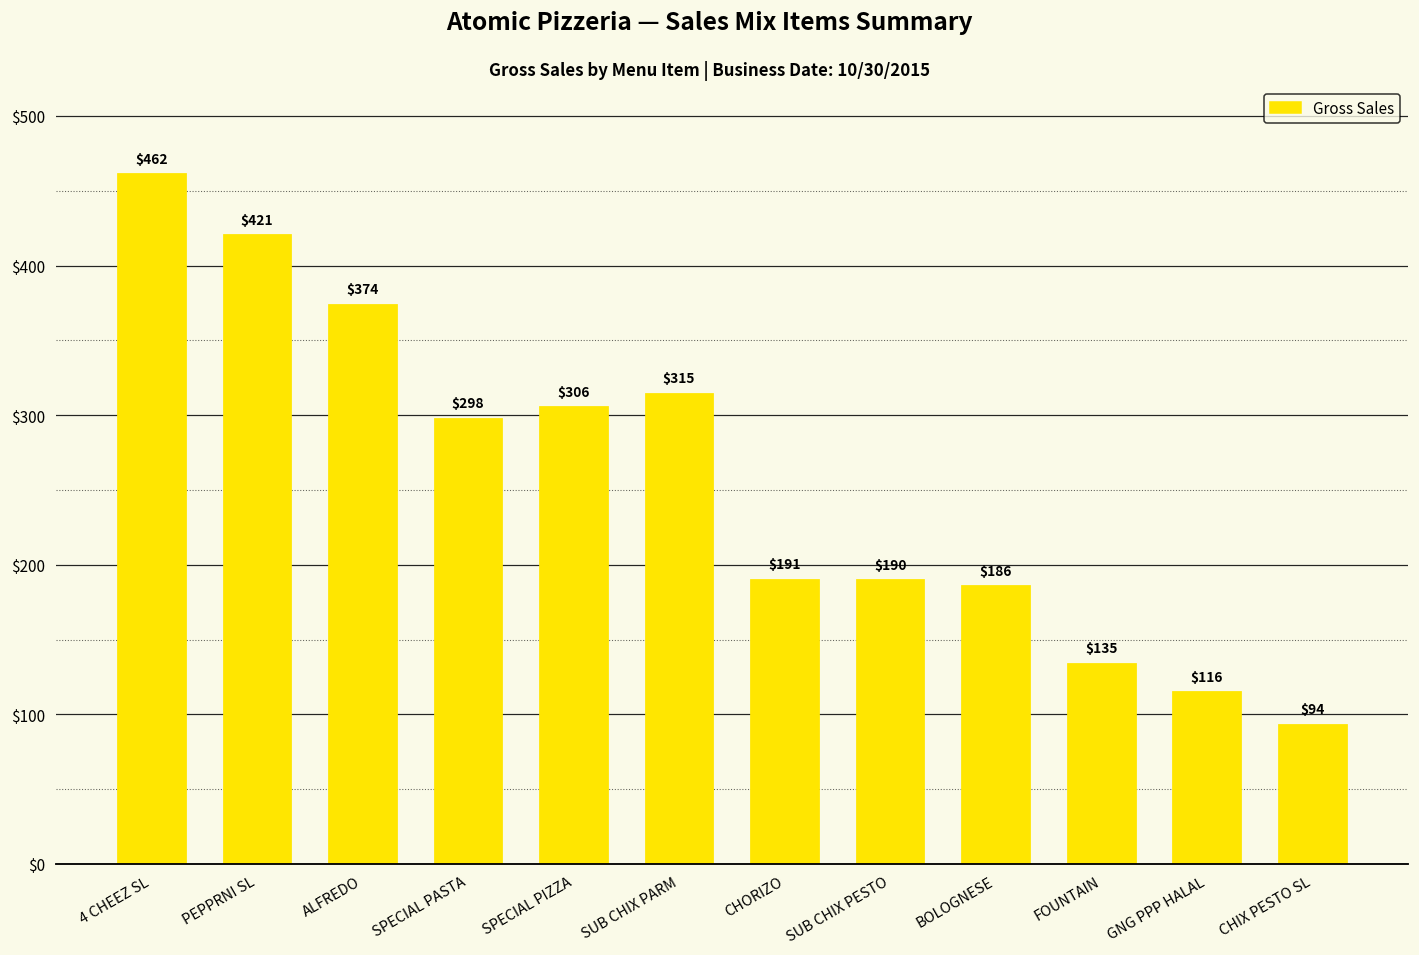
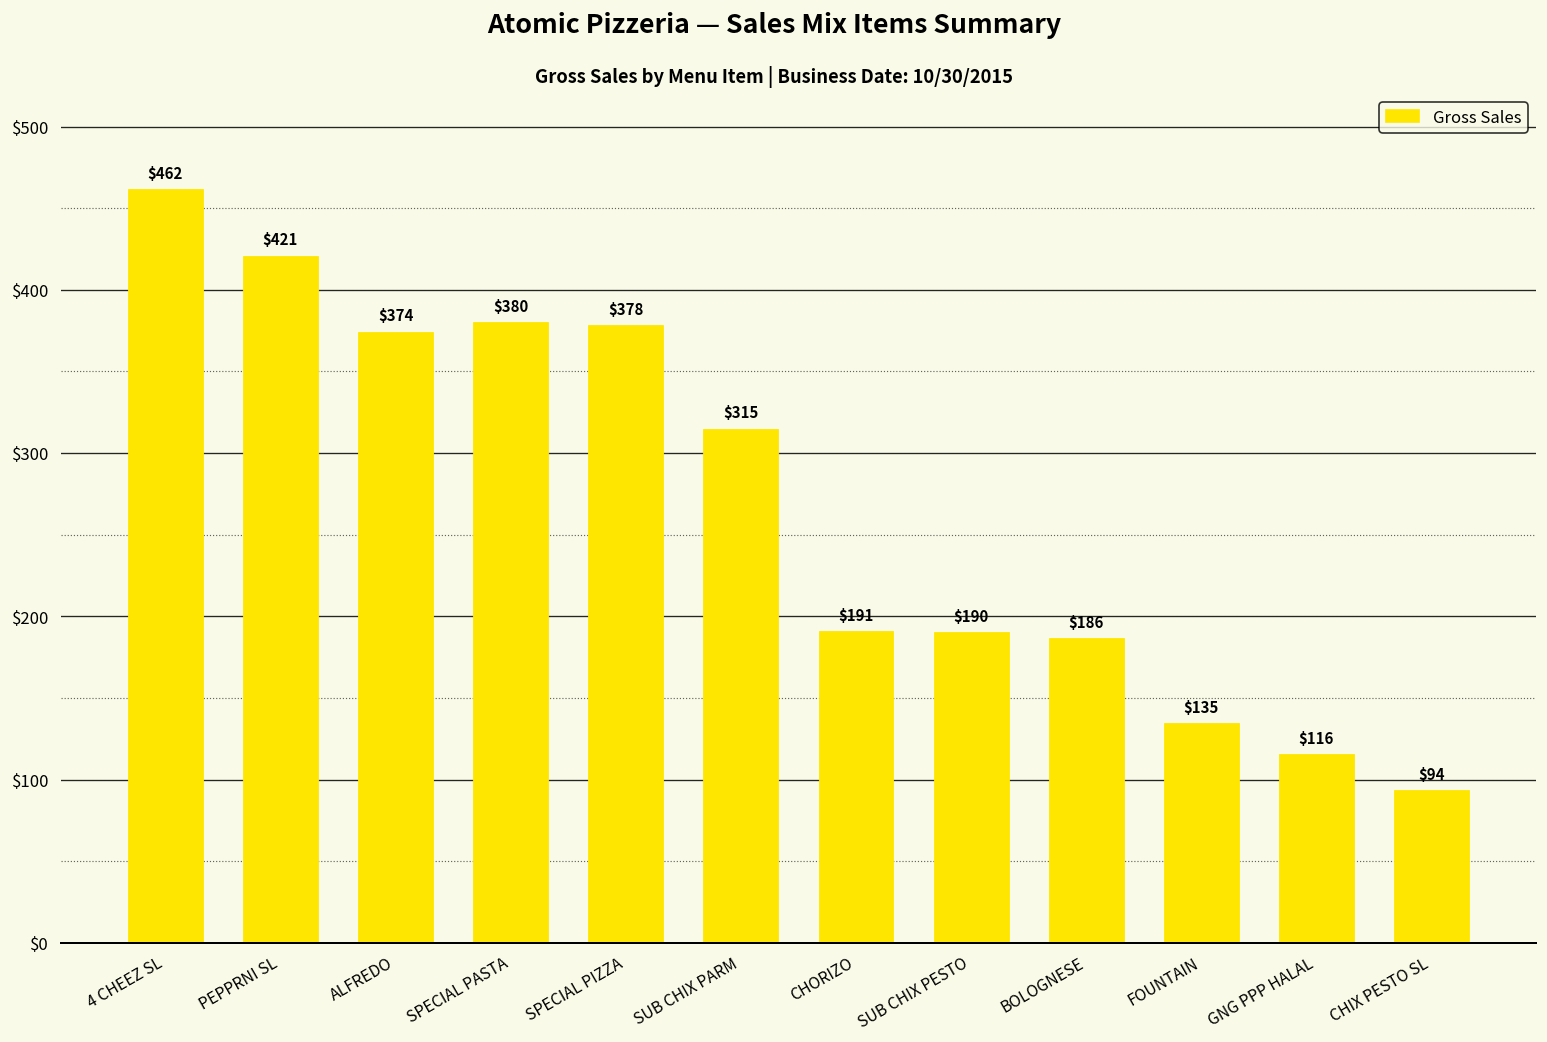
SPECIAL PASTA: $298 -> $380
SPECIAL PIZZA: $306 -> $378
